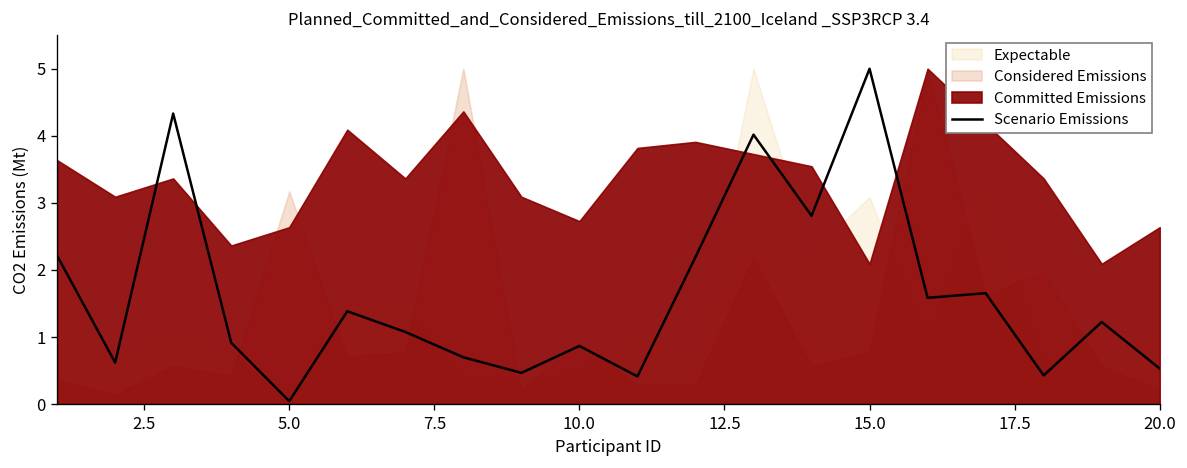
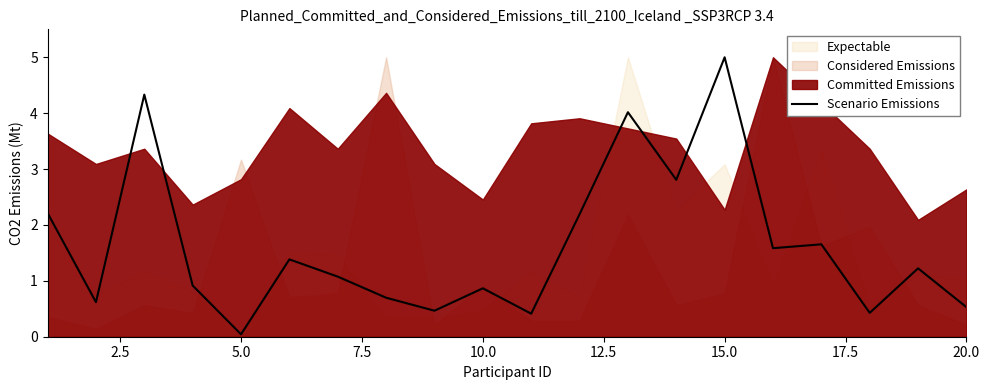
Committed Emissions, 5.0: 2.6 -> 2.8
Committed Emissions, 10.0: 2.7 -> 2.5
Committed Emissions, 15.0: 2.1 -> 2.3
